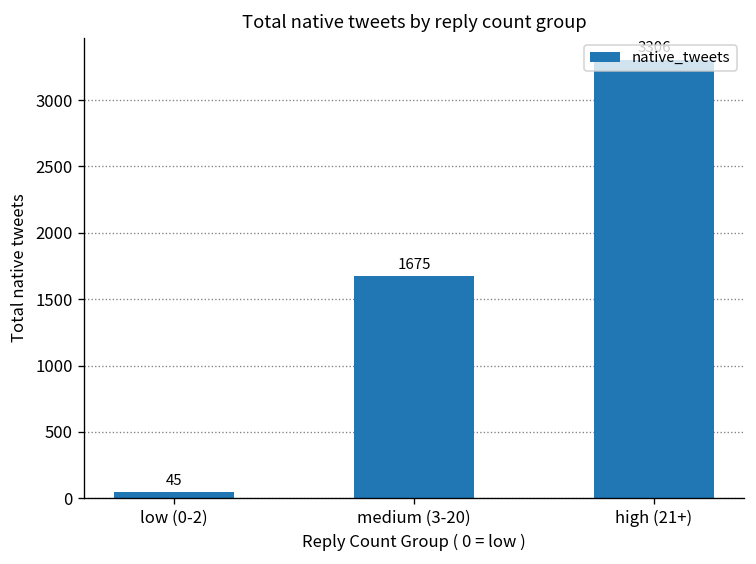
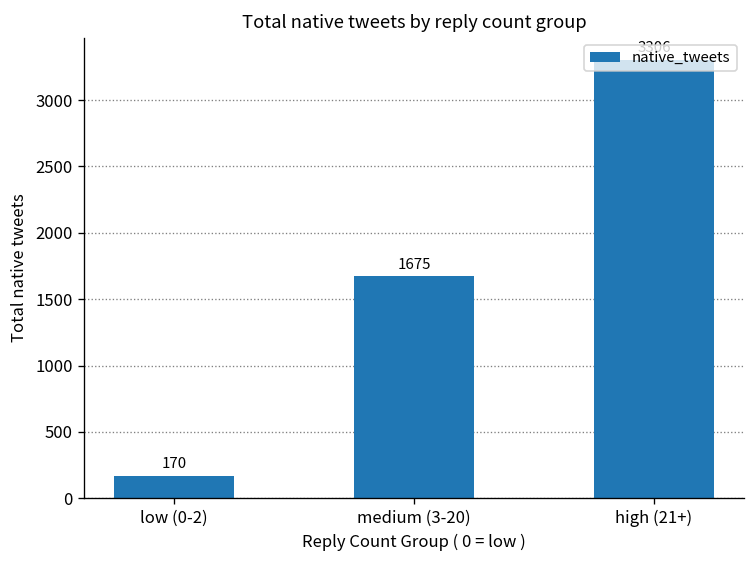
low (0-2): 45 -> 170
